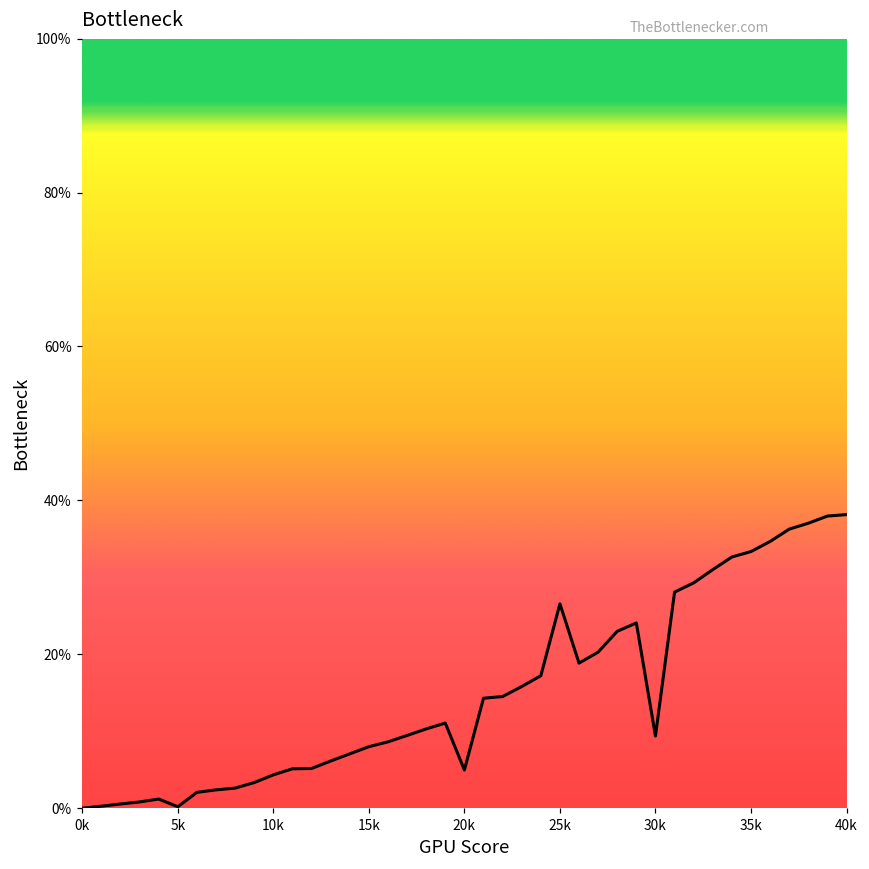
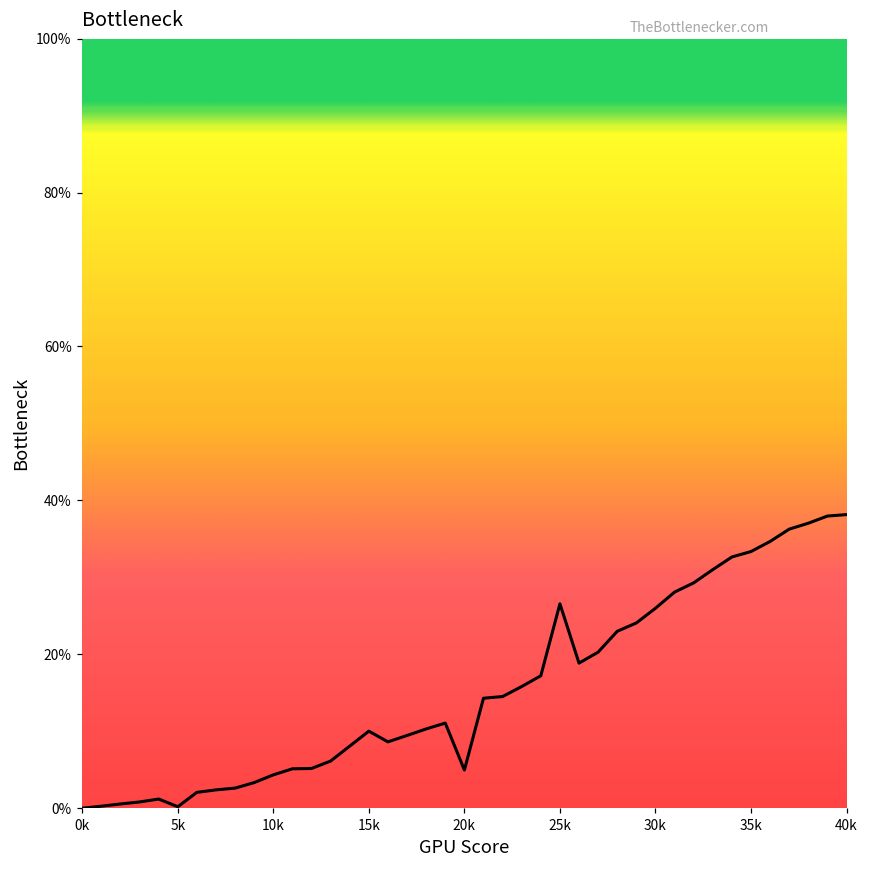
15k: 8% -> 10%
30k: 9% -> 26%
